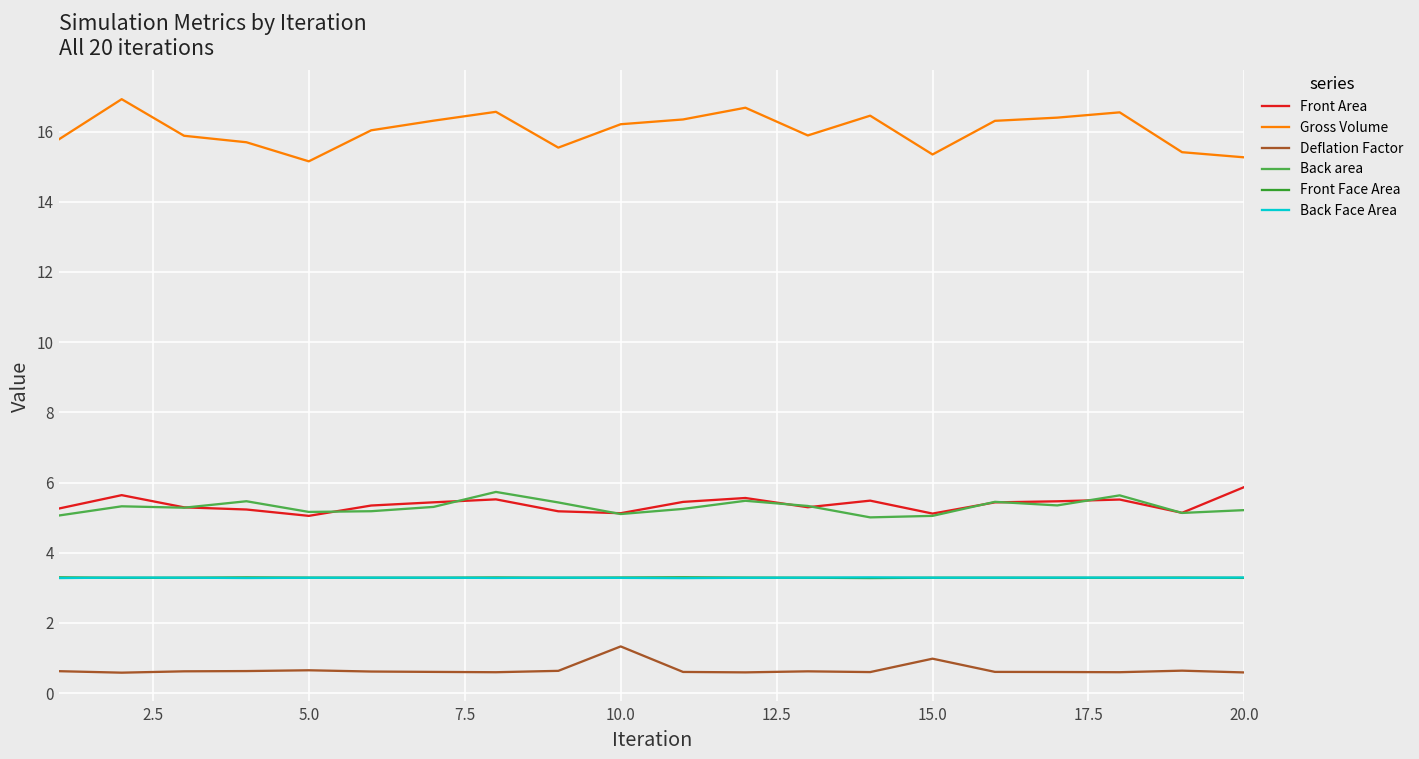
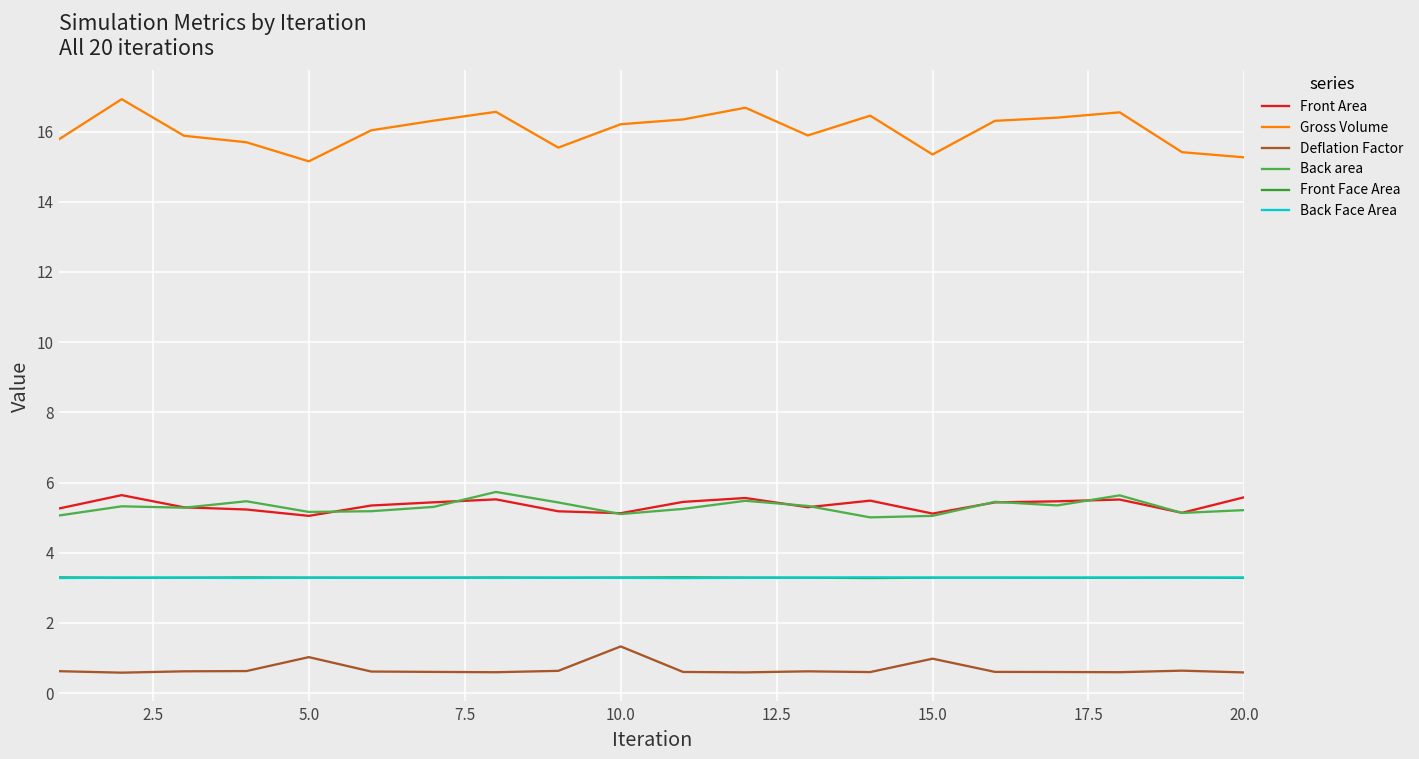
Deflation Factor, 5.0: 0.7 -> 1.0
Front Area, 20.0: 5.9 -> 5.6
